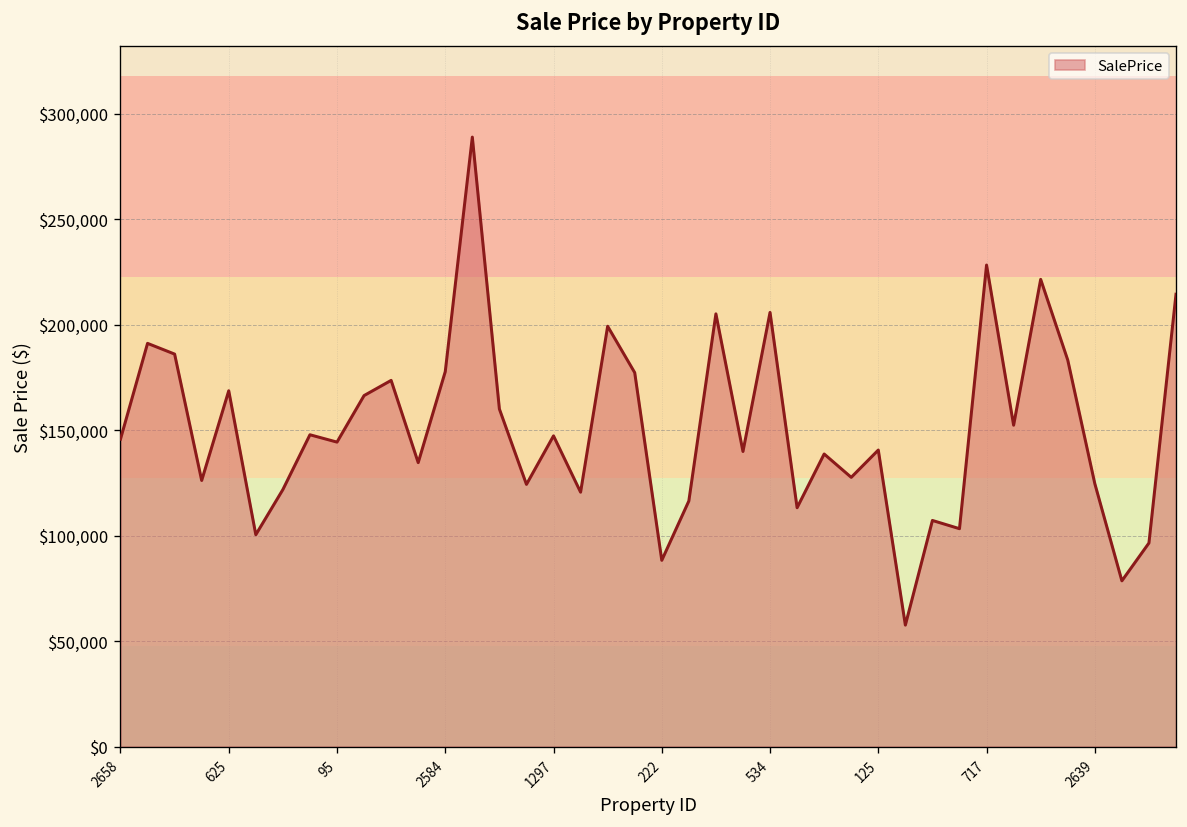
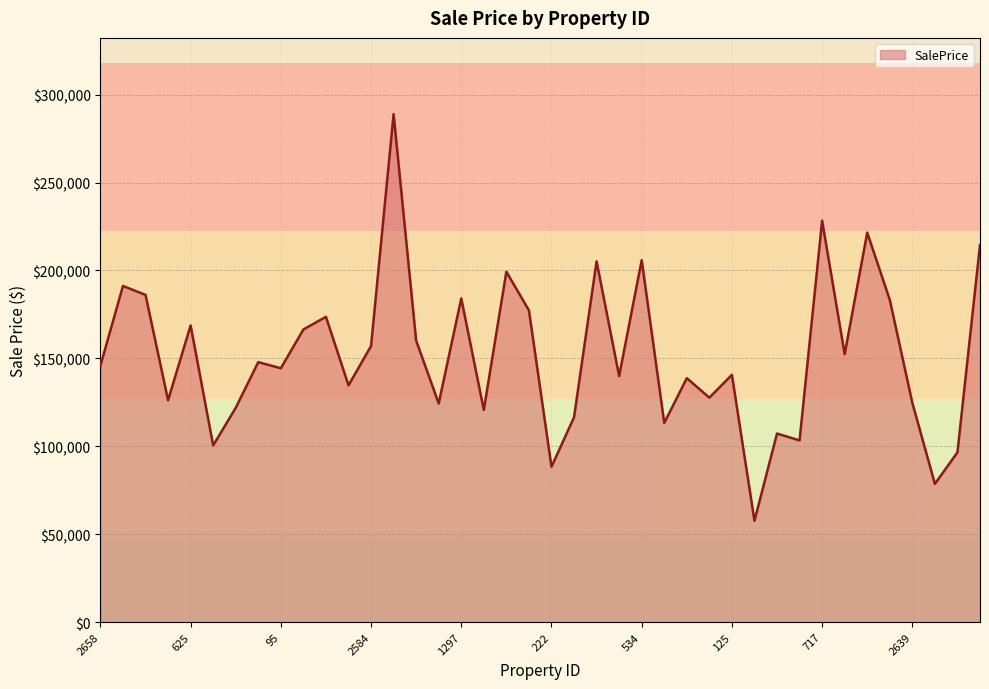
2584: $178,000 -> $157,000
1297: $147,000 -> $184,000
